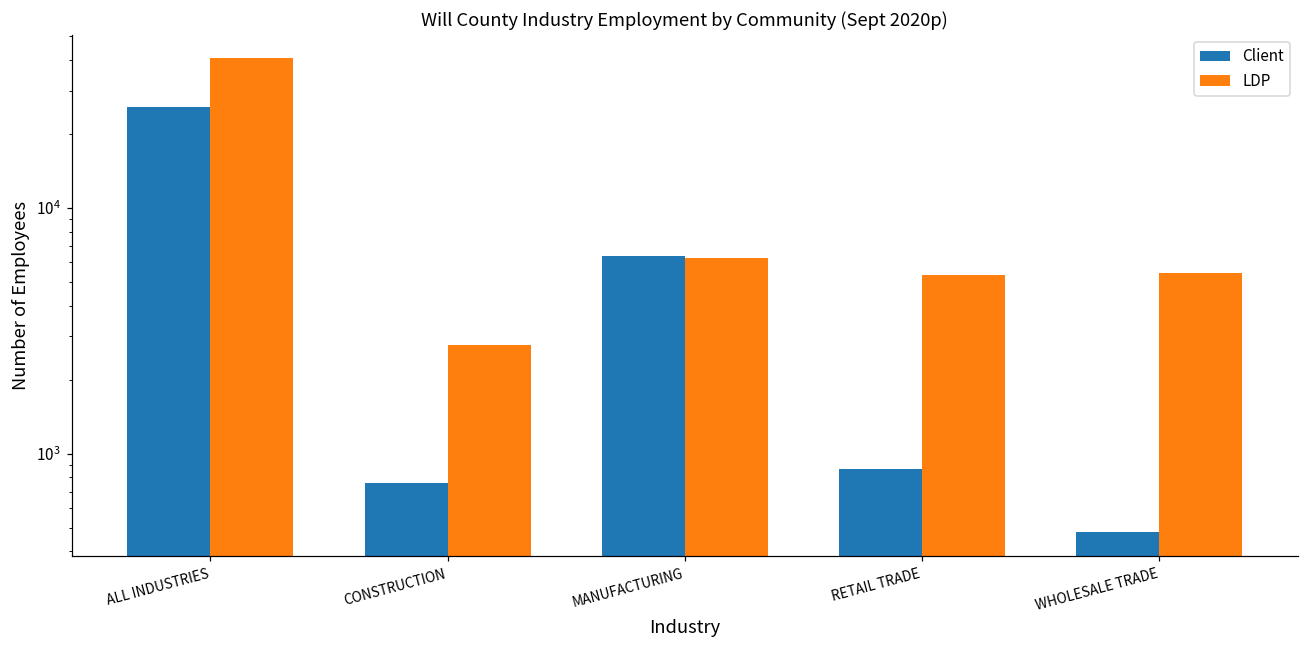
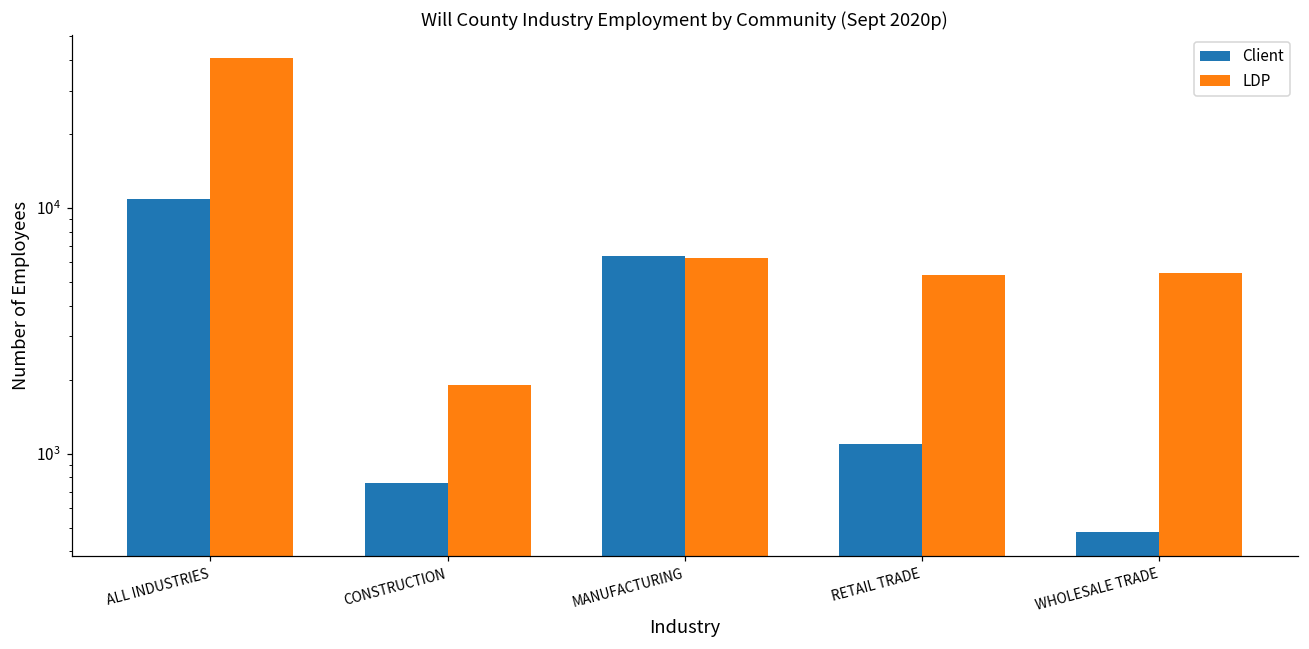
Client, ALL INDUSTRIES: 26000 -> 11000
LDP, CONSTRUCTION: 2800 -> 1900
Client, RETAIL TRADE: 870 -> 1100
